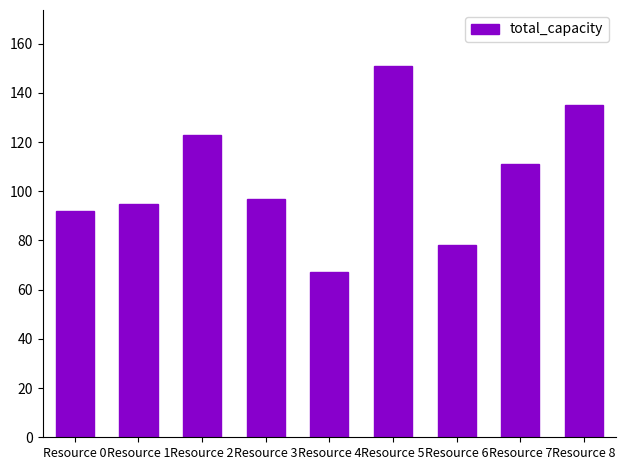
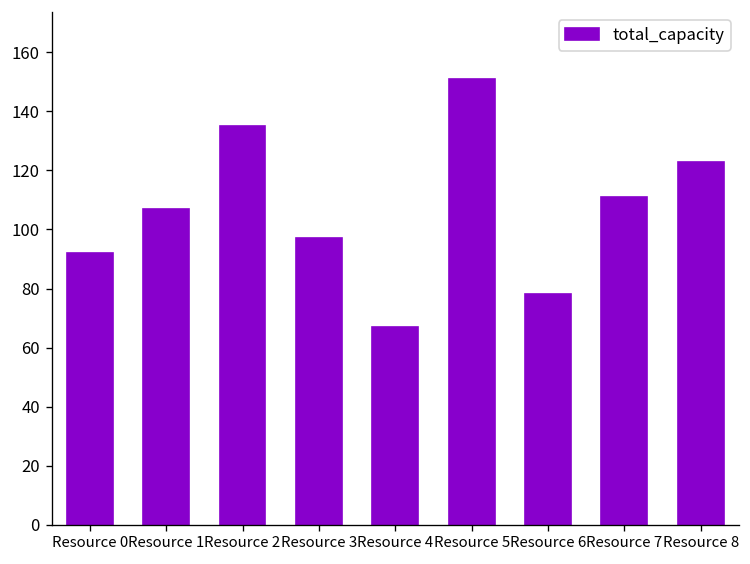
Resource 1: 95 -> 107
Resource 2: 123 -> 135
Resource 8: 135 -> 123
